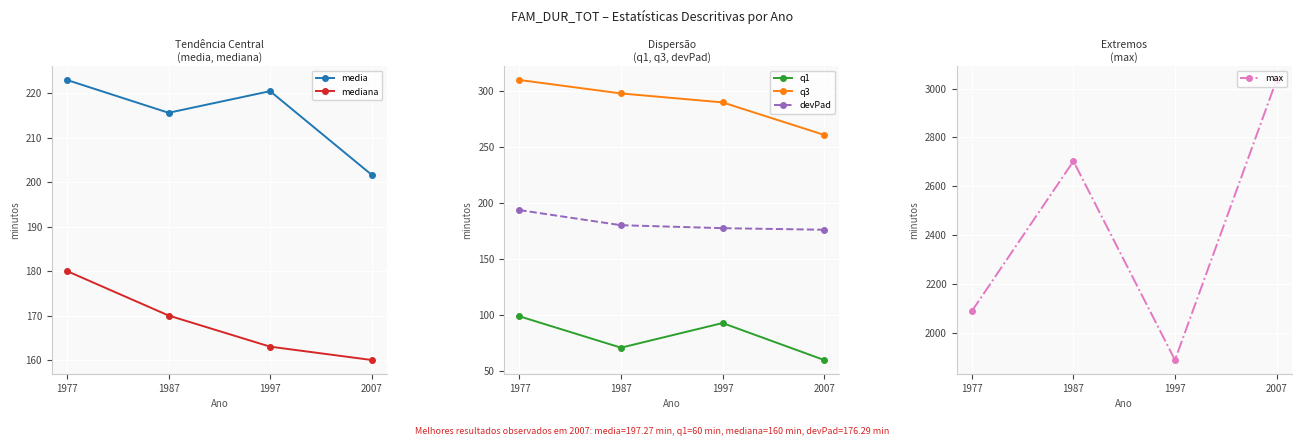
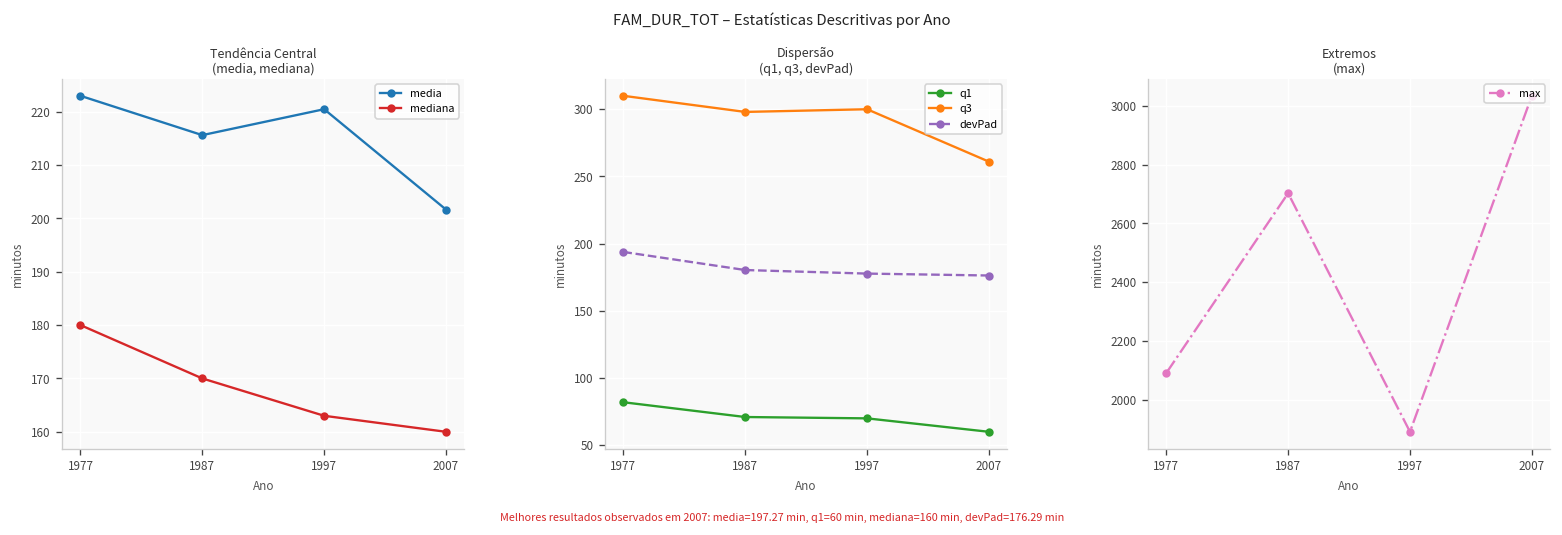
Dispersão (q1, q3, devPad), q1, 1977: 99 -> 82
Dispersão (q1, q3, devPad), q1, 1997: 93 -> 70
Dispersão (q1, q3, devPad), q3, 1997: 290 -> 300
